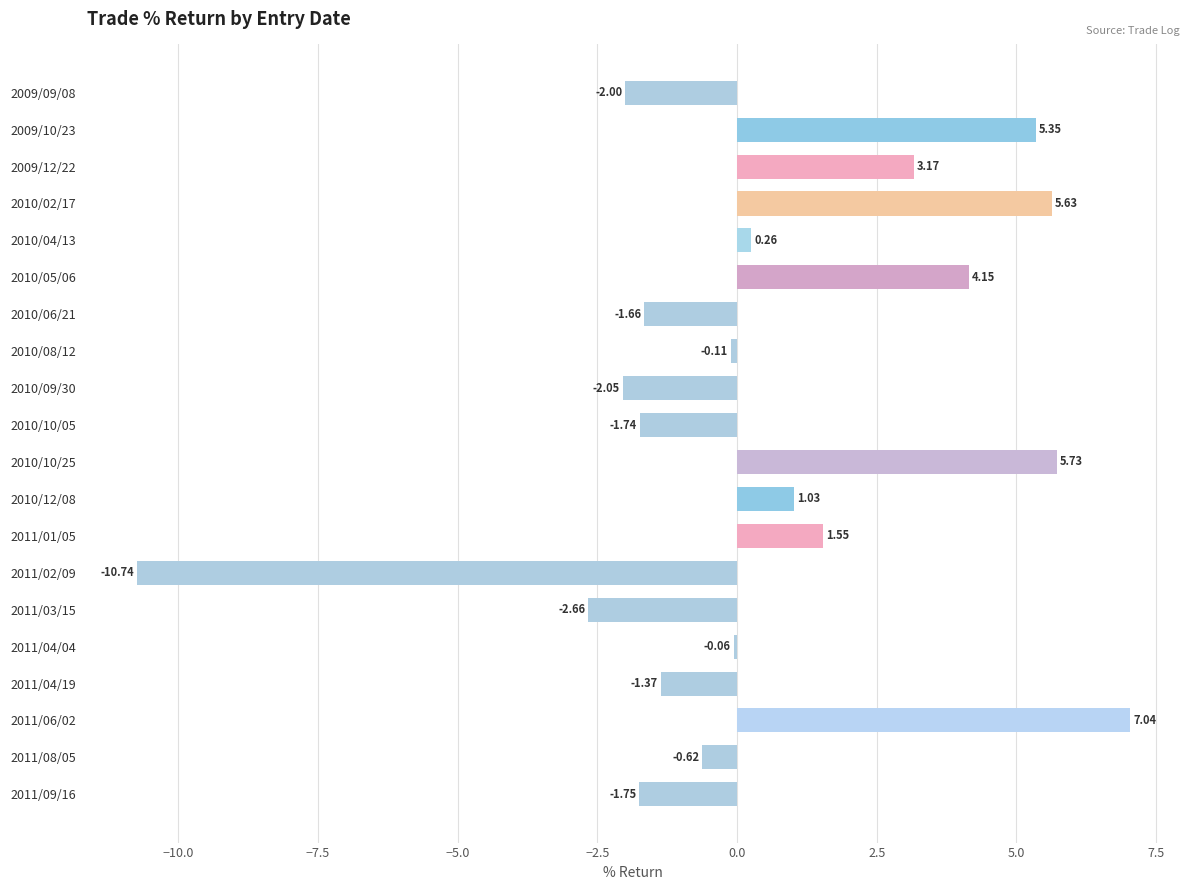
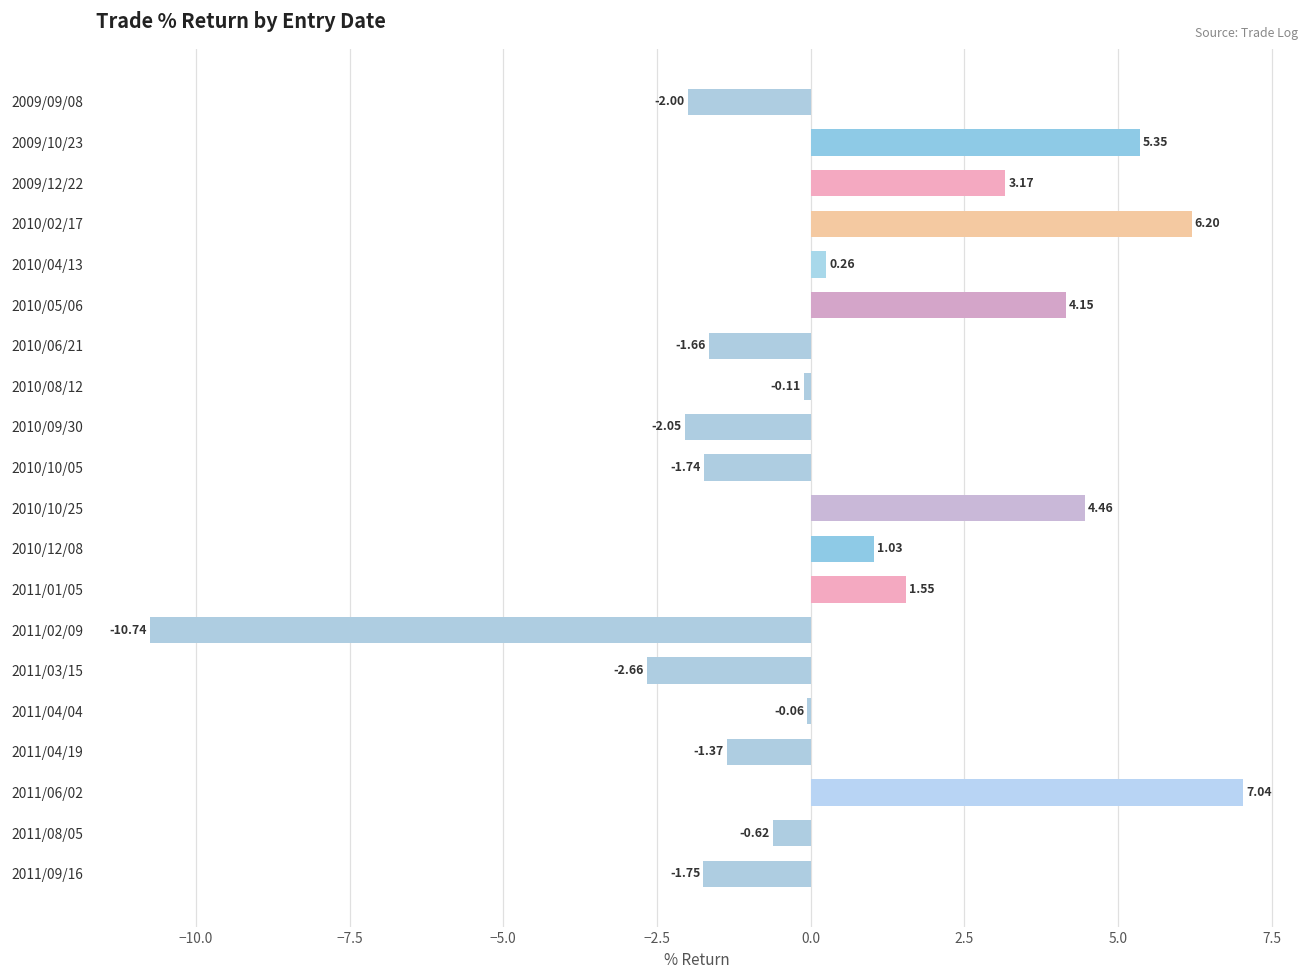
2010/02/17: 5.63 -> 6.20
2010/10/25: 5.73 -> 4.46
